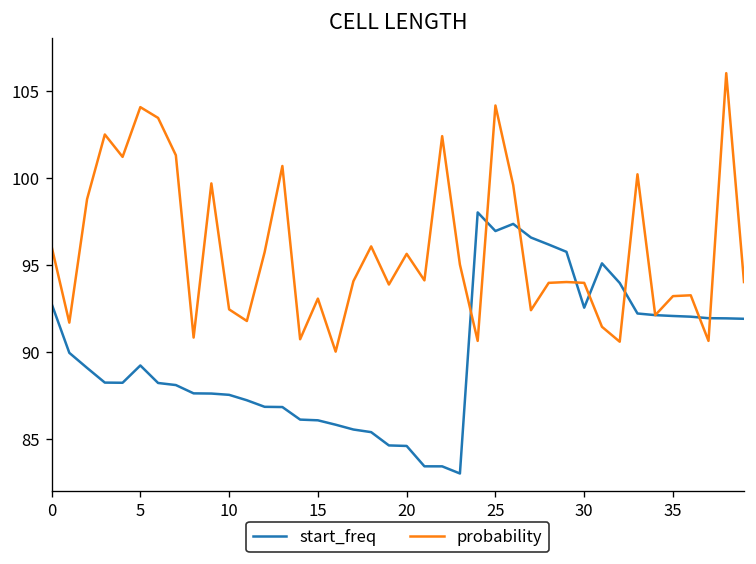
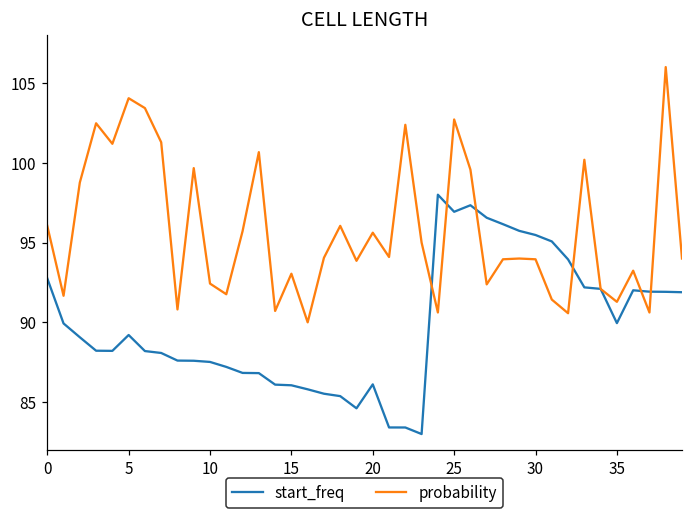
start_freq, 20: 84.6 -> 86.1
probability, 25: 104.1 -> 102.7
start_freq, 30: 92.5 -> 95.5
start_freq, 35: 92.0 -> 90.0
probability, 35: 93.2 -> 91.3
